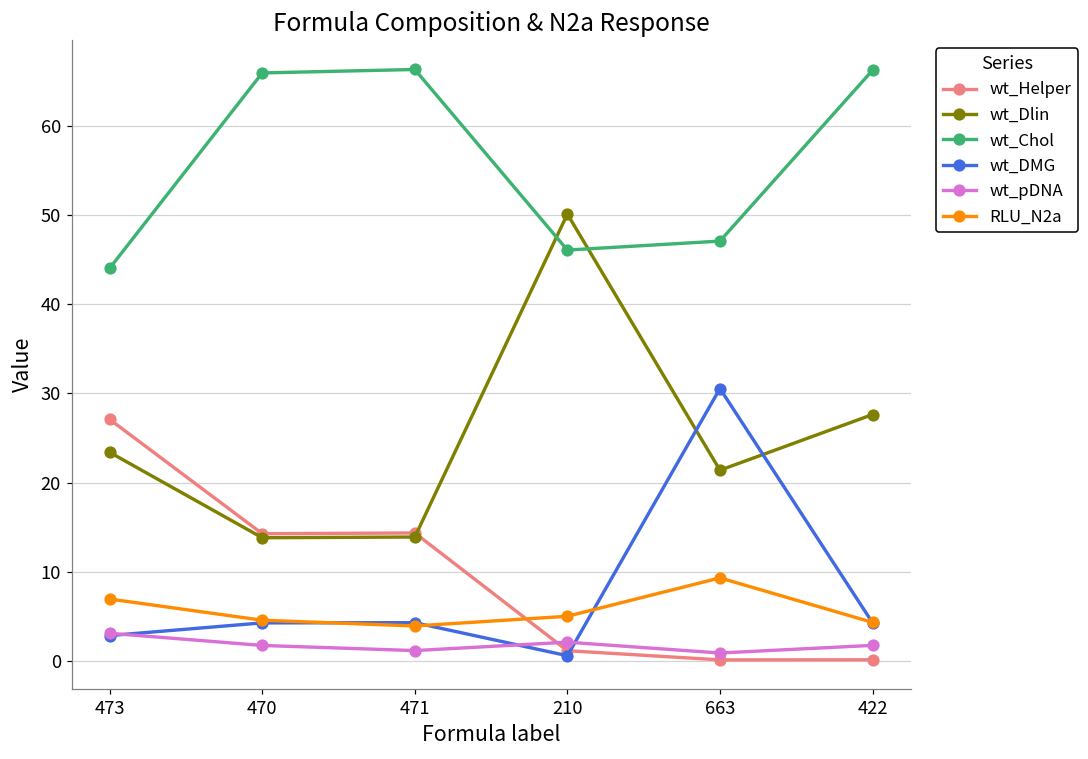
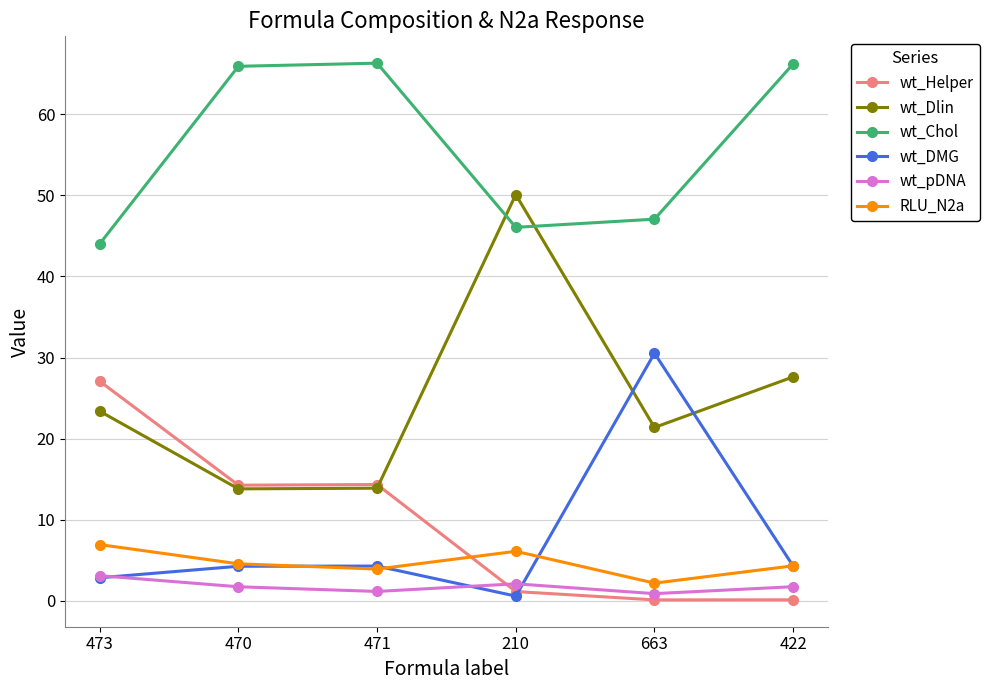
RLU_N2a, 210: 5 -> 6
RLU_N2a, 663: 9 -> 2
